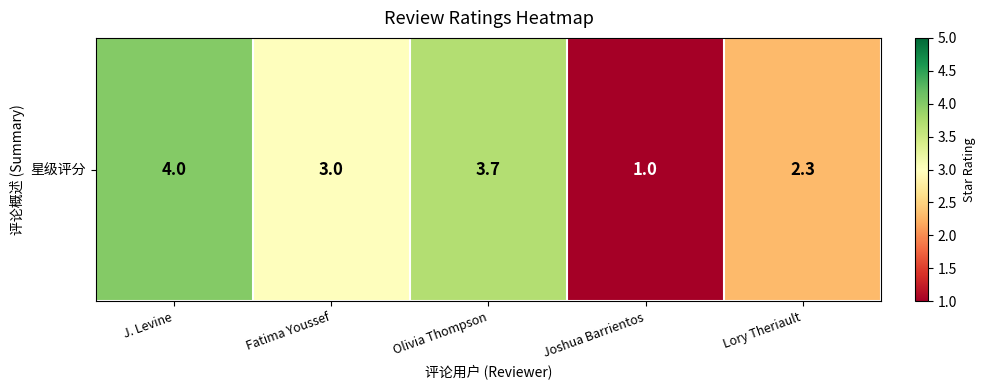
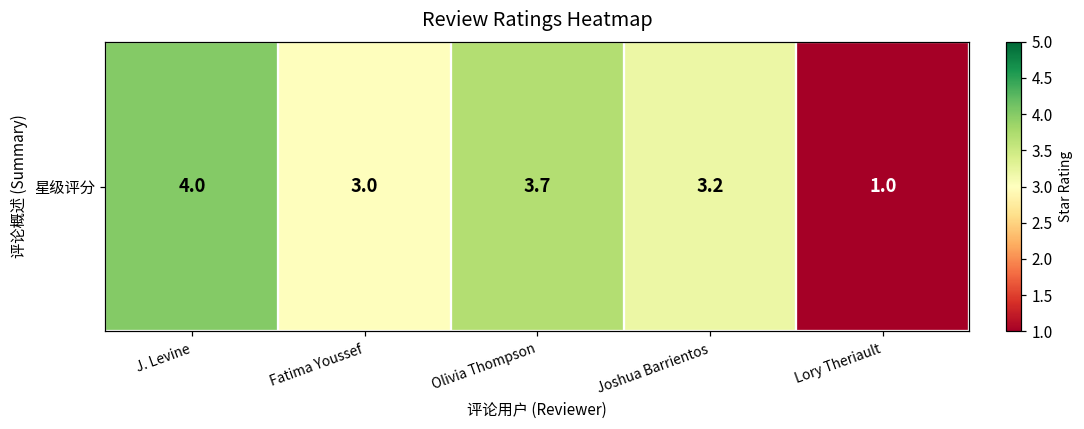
星级评分, Joshua Barrientos: 1.0 -> 3.2
星级评分, Lory Theriault: 2.3 -> 1.0
